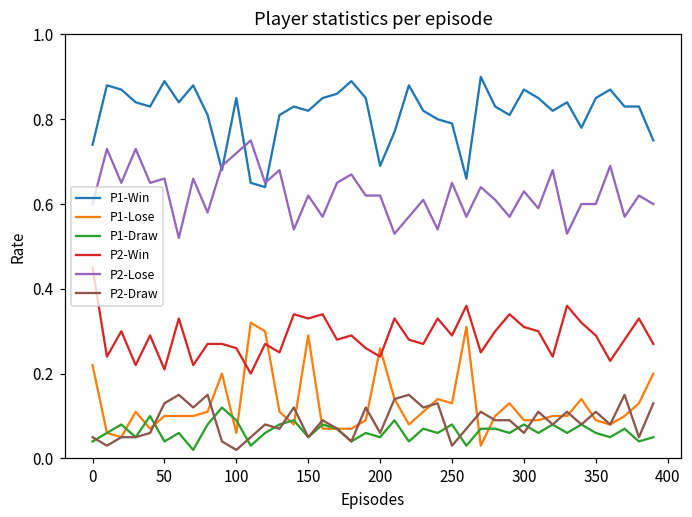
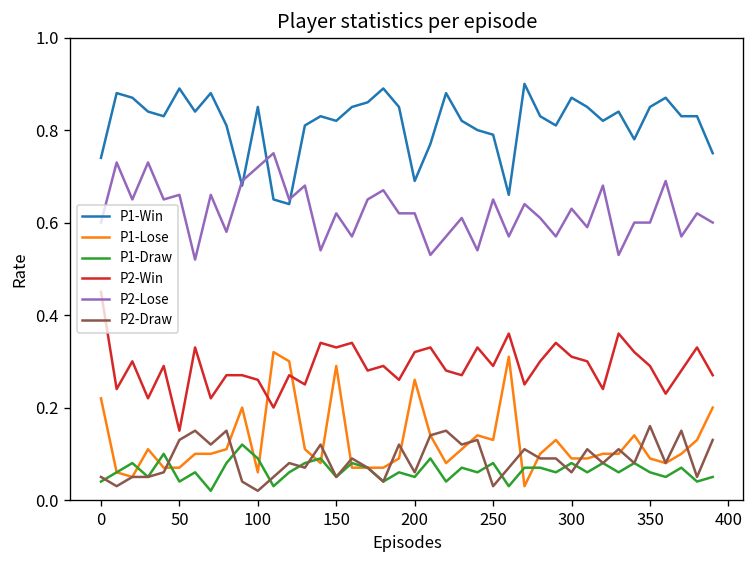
P1-Lose, 50: 0.10 -> 0.07
P2-Win, 50: 0.21 -> 0.15
P2-Win, 200: 0.24 -> 0.32
P2-Draw, 350: 0.11 -> 0.16
